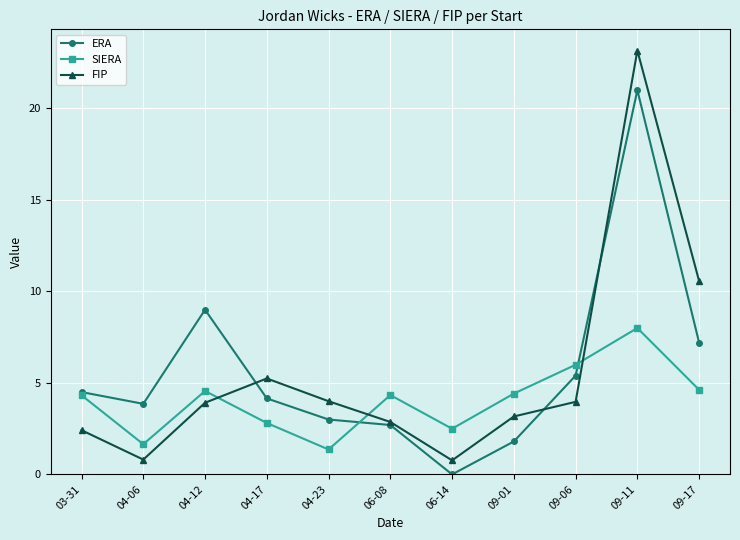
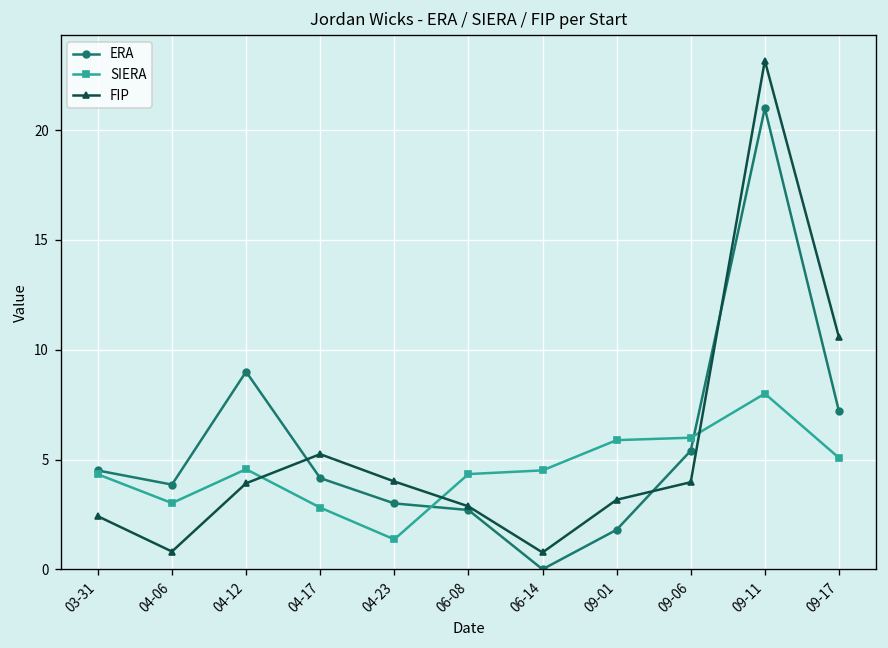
SIERA, 04-06: 1.7 -> 3.0
SIERA, 06-14: 2.5 -> 4.5
SIERA, 09-01: 4.4 -> 5.9
SIERA, 09-17: 4.6 -> 5.1
